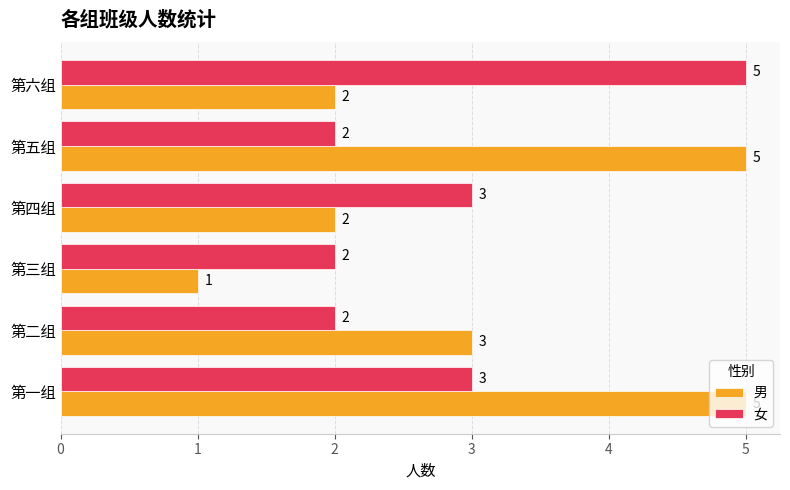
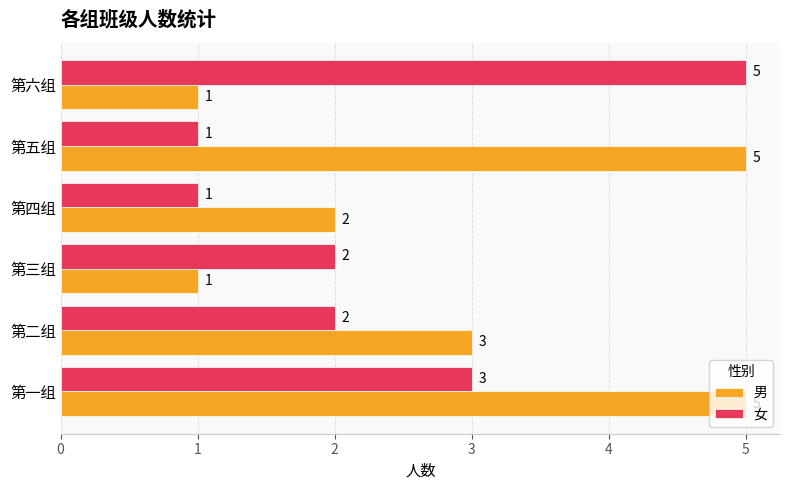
男, 第六组: 2 -> 1
女, 第五组: 2 -> 1
女, 第四组: 3 -> 1
